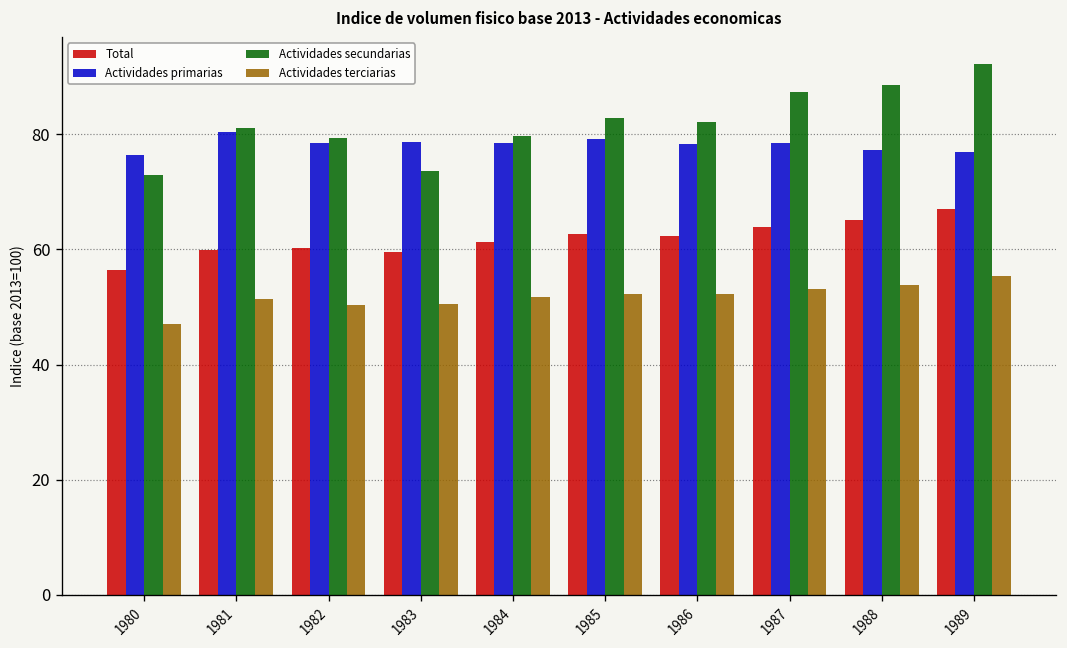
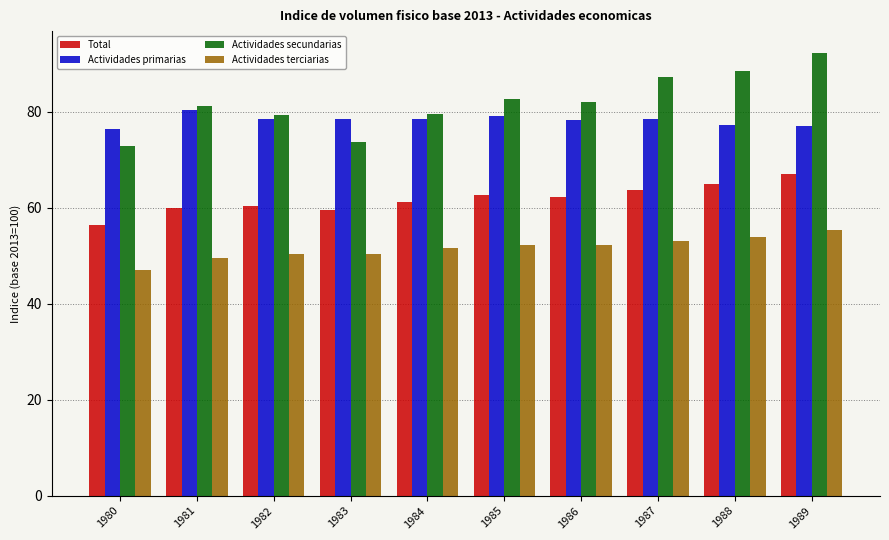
Actividades terciarias, 1981: 51 -> 50
